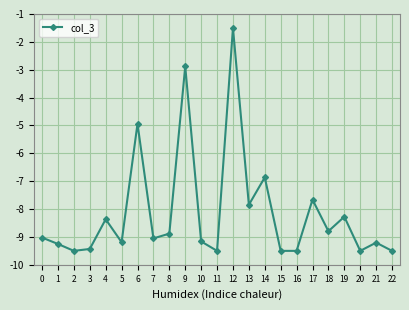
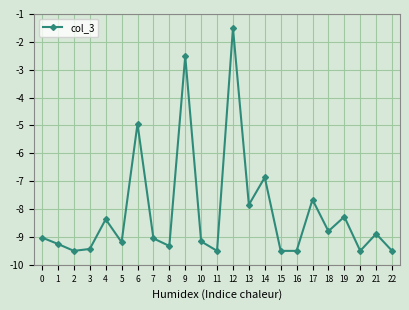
8: -8.9 -> -9.3
9: -2.9 -> -2.5
21: -9.2 -> -8.9
